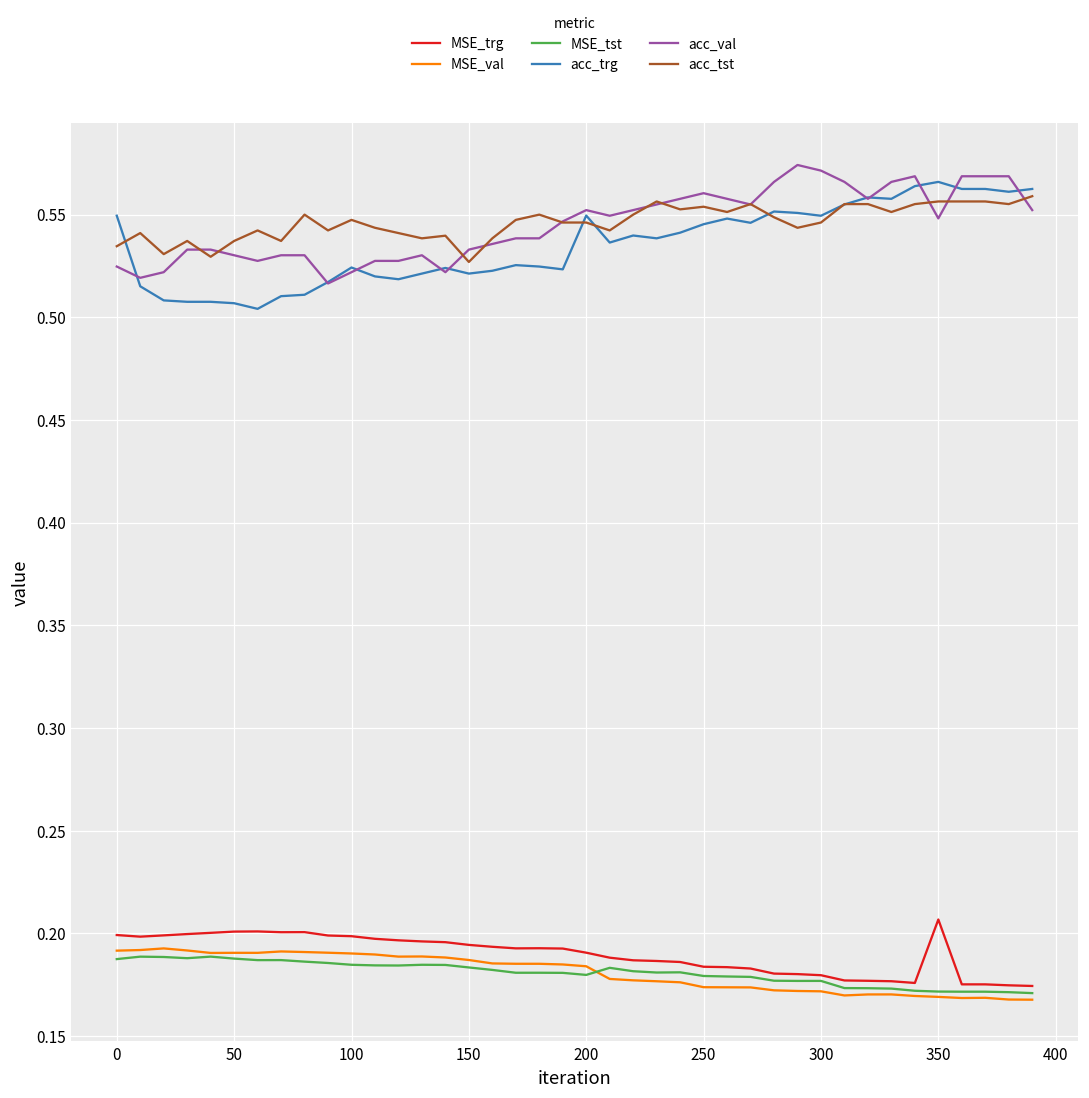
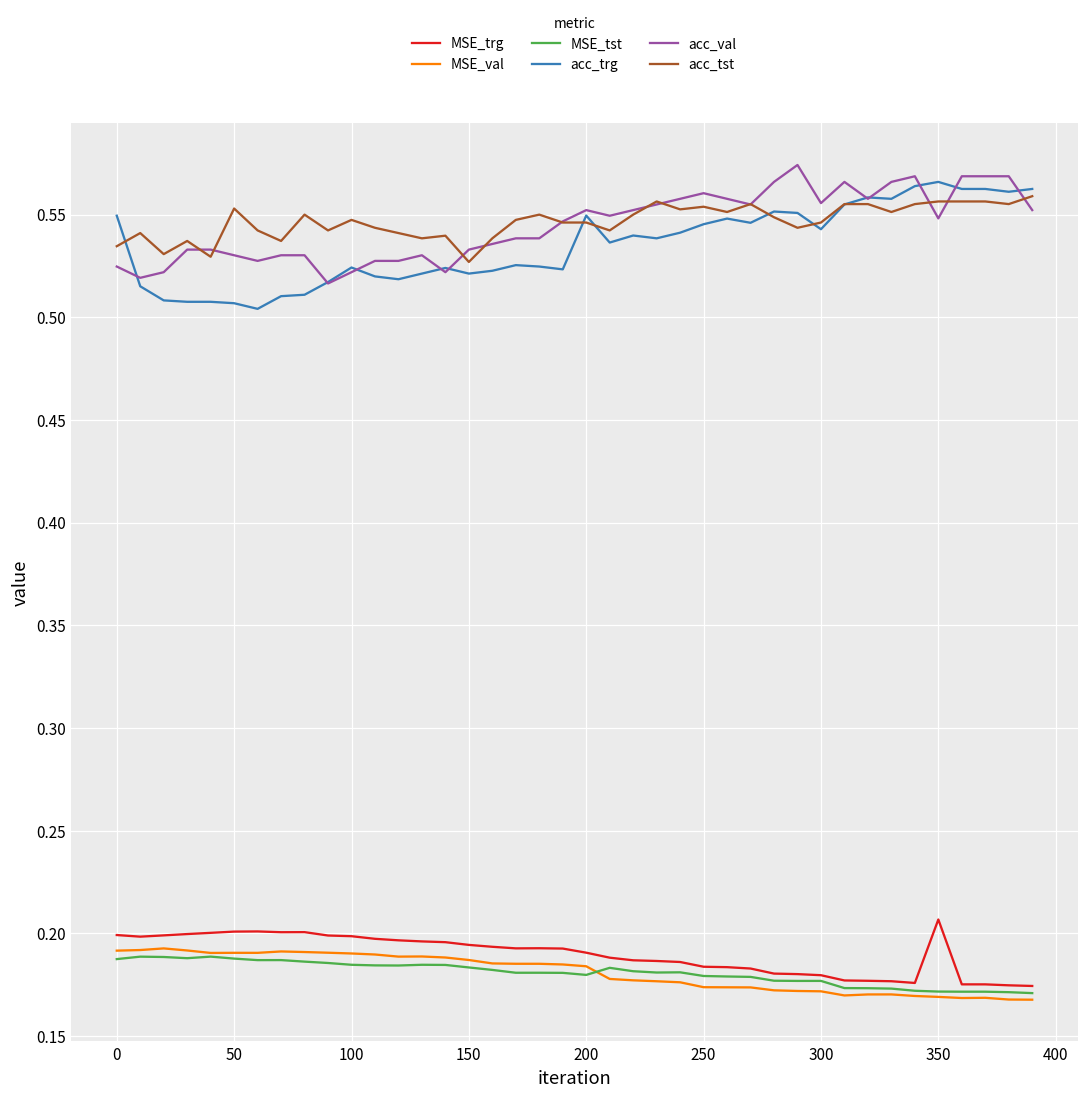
acc_tst, 50: 0.537 -> 0.553
acc_trg, 300: 0.549 -> 0.543
acc_val, 300: 0.571 -> 0.556
